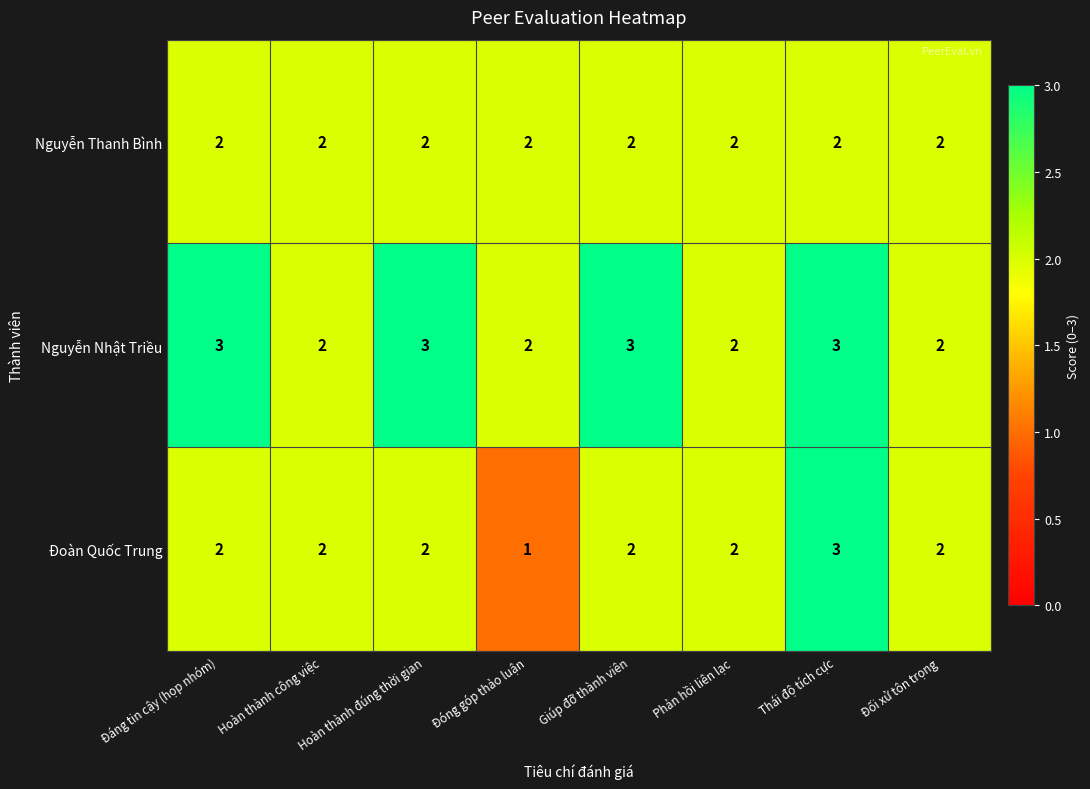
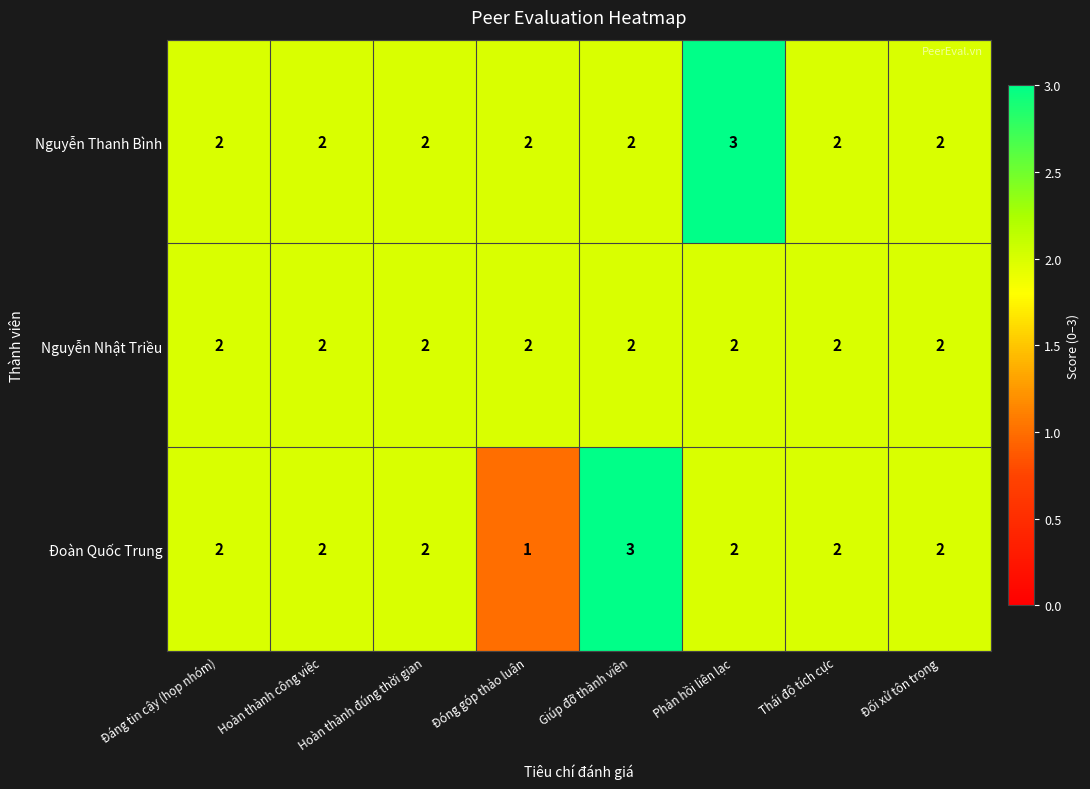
Nguyễn Thanh Bình, Phản hồi liên lạc: 2 -> 3
Nguyễn Nhật Triều, Đáng tin cậy (họp nhóm): 3 -> 2
Nguyễn Nhật Triều, Hoàn thành đúng thời gian: 3 -> 2
Nguyễn Nhật Triều, Giúp đỡ thành viên: 3 -> 2
Nguyễn Nhật Triều, Thái độ tích cực: 3 -> 2
Đoàn Quốc Trung, Giúp đỡ thành viên: 2 -> 3
Đoàn Quốc Trung, Thái độ tích cực: 3 -> 2
